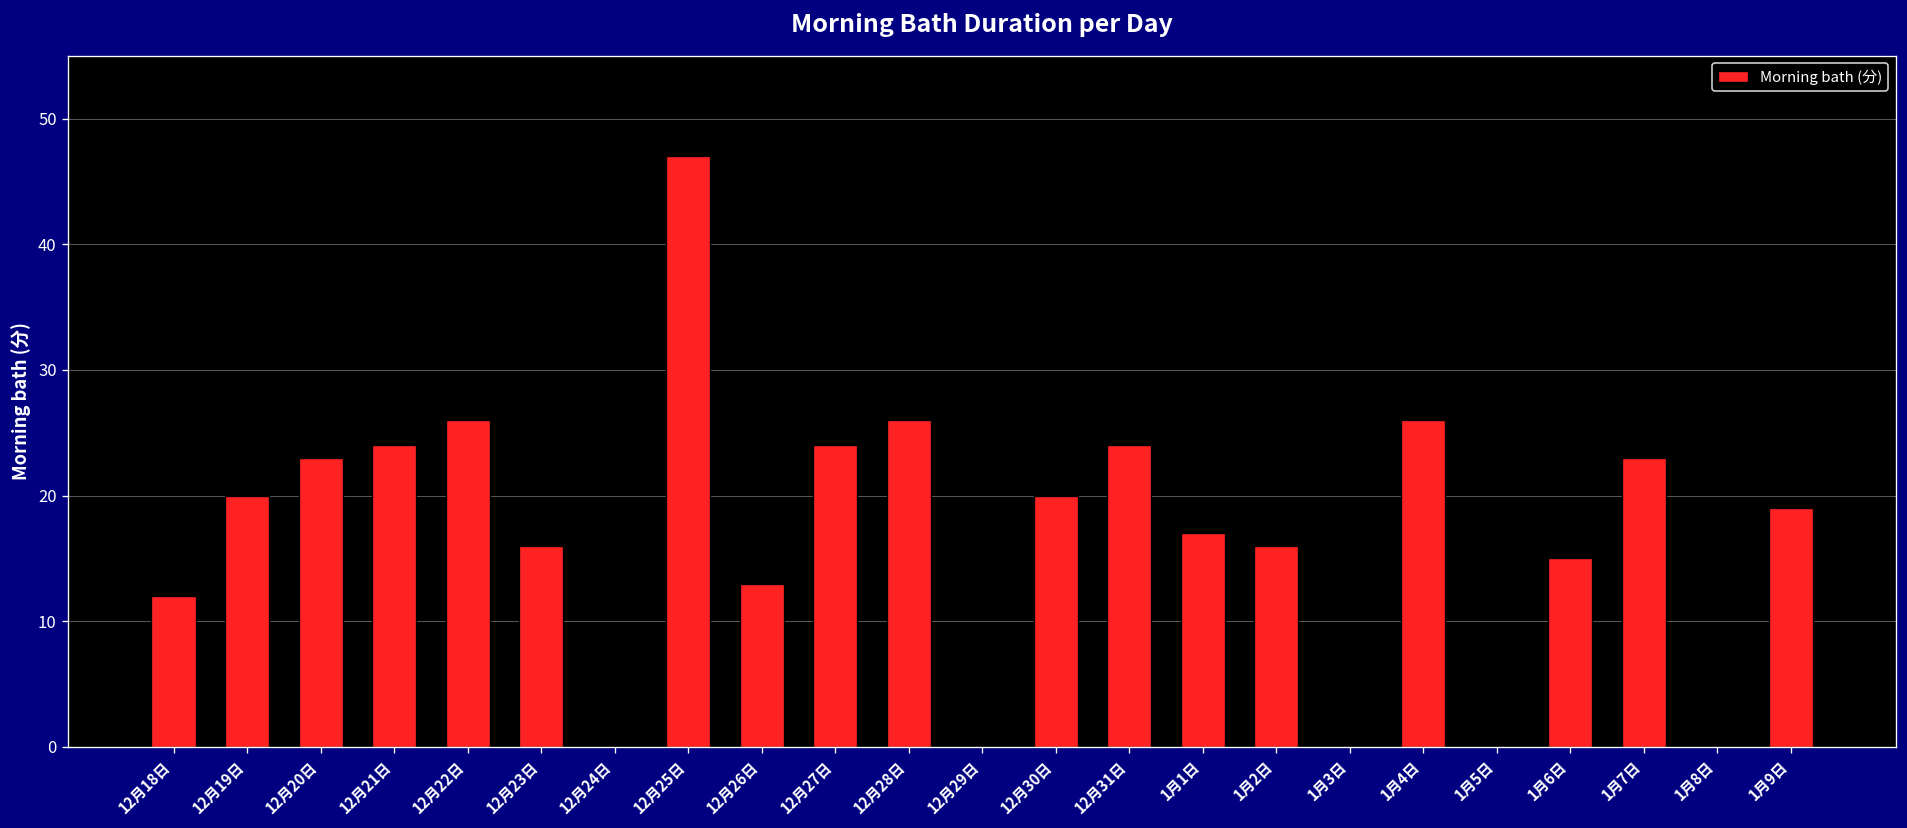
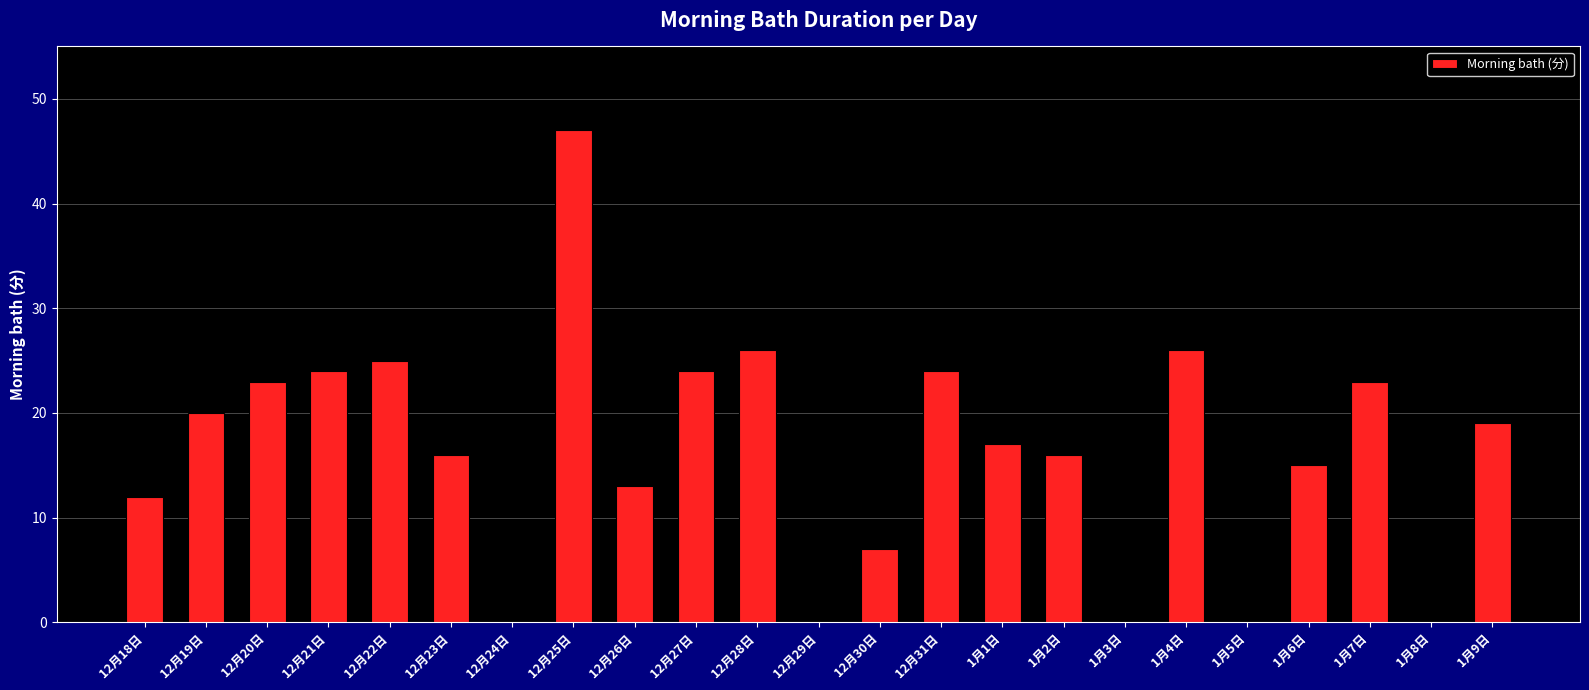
12月22日: 26 -> 25
12月30日: 20 -> 7
